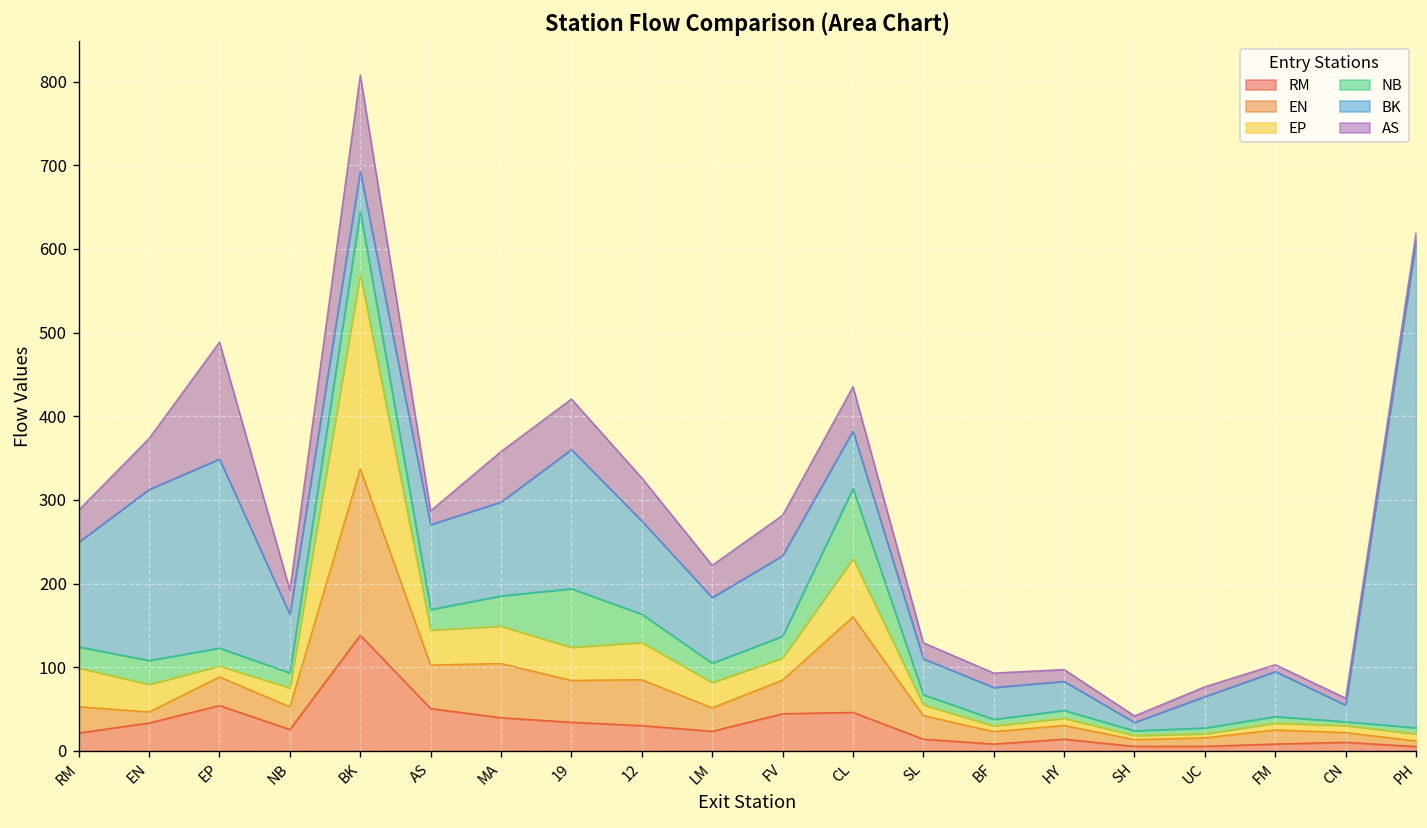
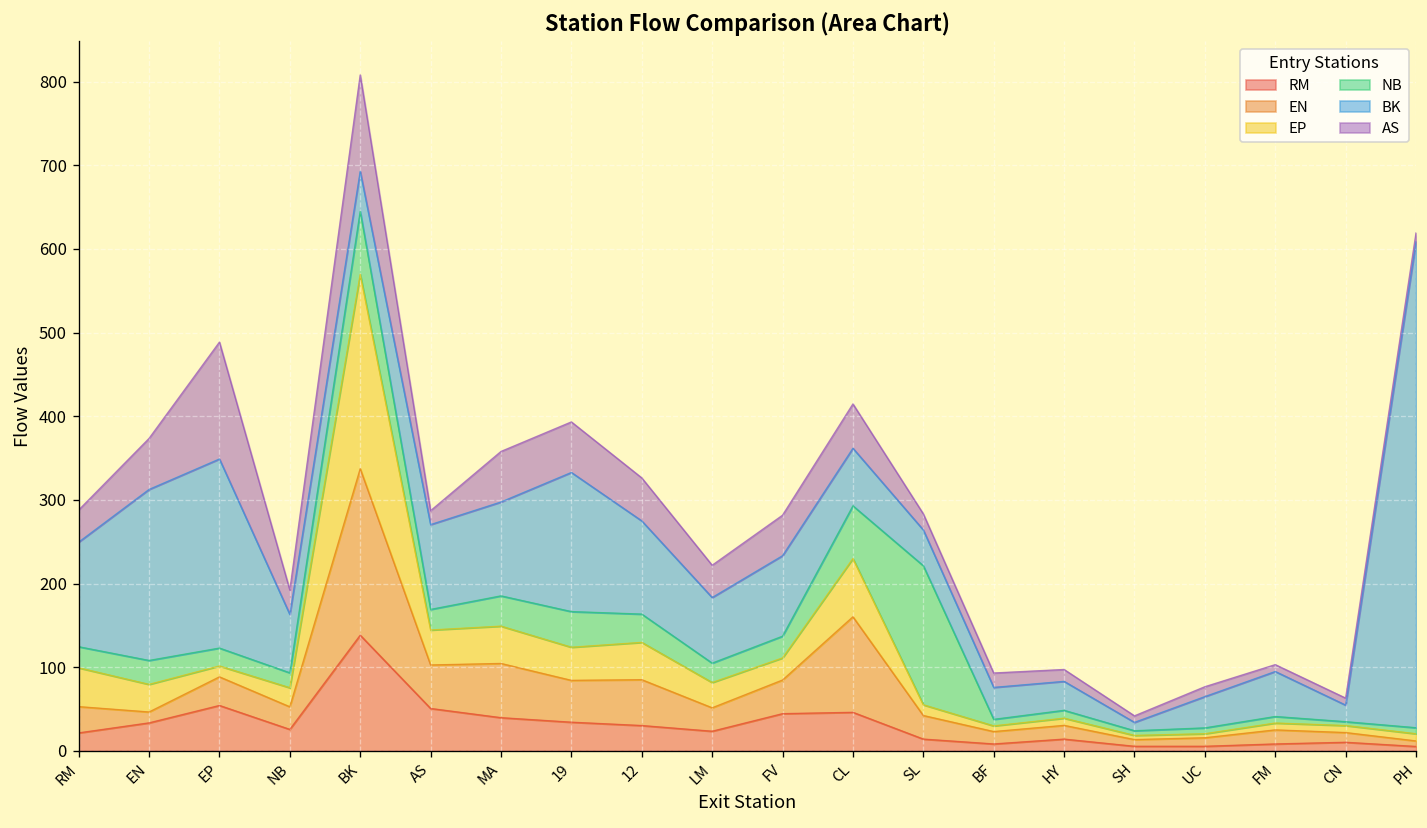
NB, 19: 70 -> 40
NB, CL: 80 -> 60
NB, SL: 10 -> 170
